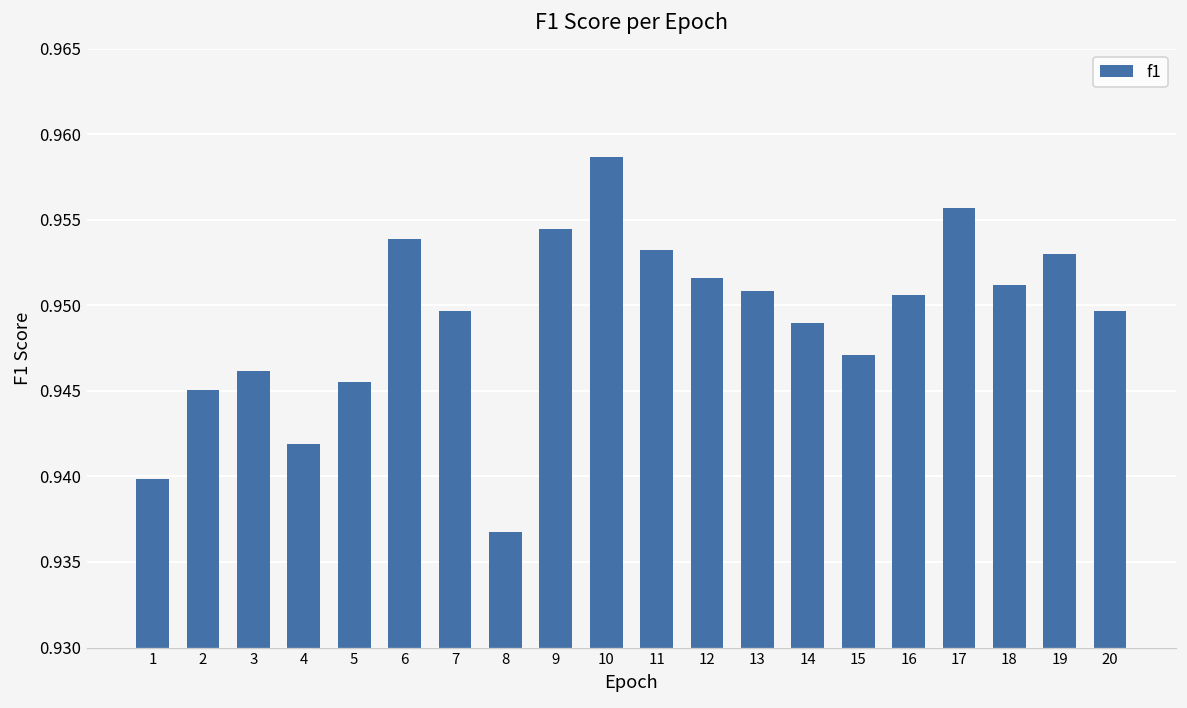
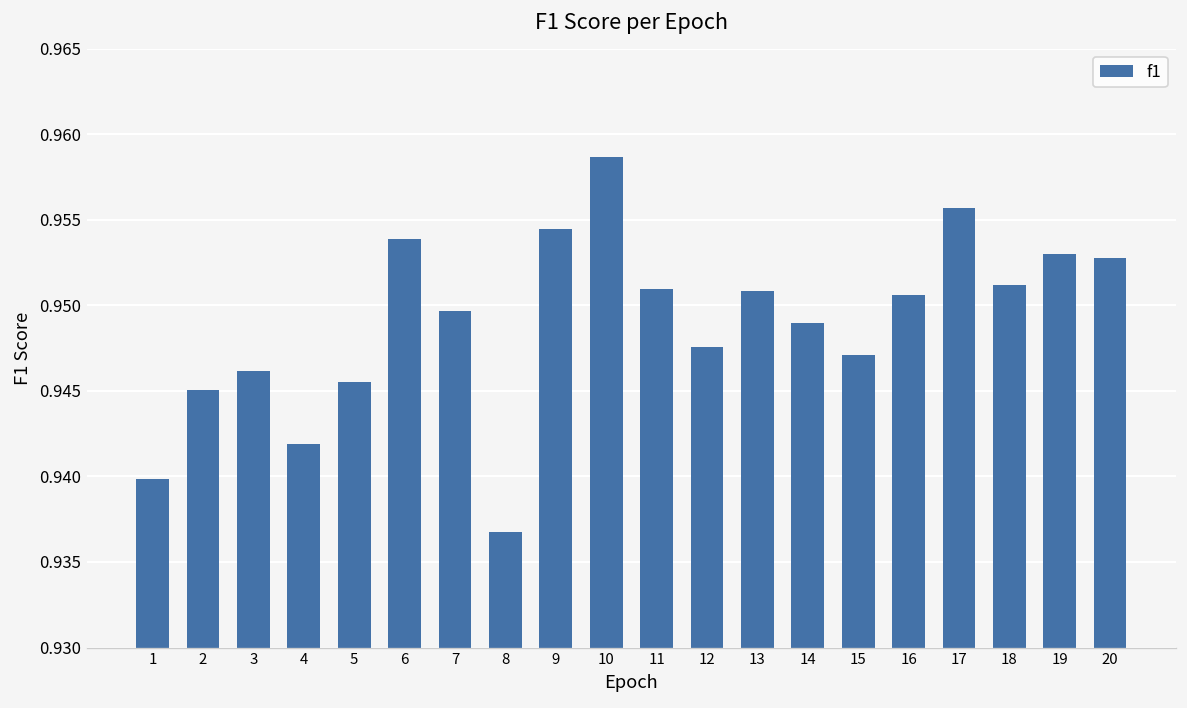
11: 0.9533 -> 0.9509
12: 0.9516 -> 0.9476
20: 0.9497 -> 0.9528
